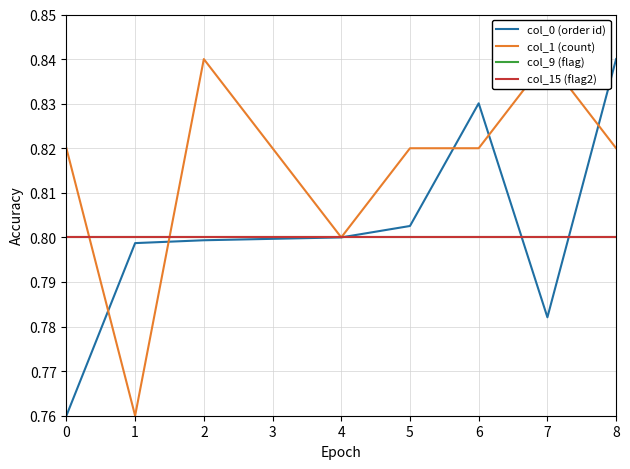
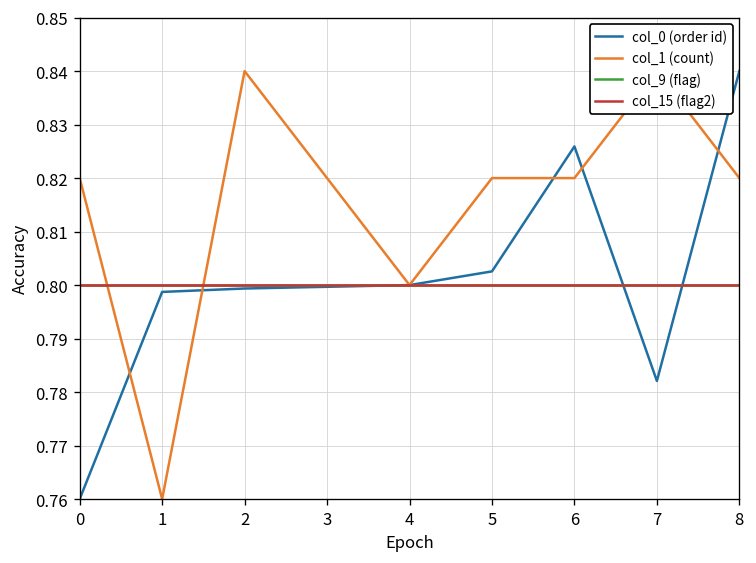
col_0 (order id), 6: 0.830 -> 0.826
